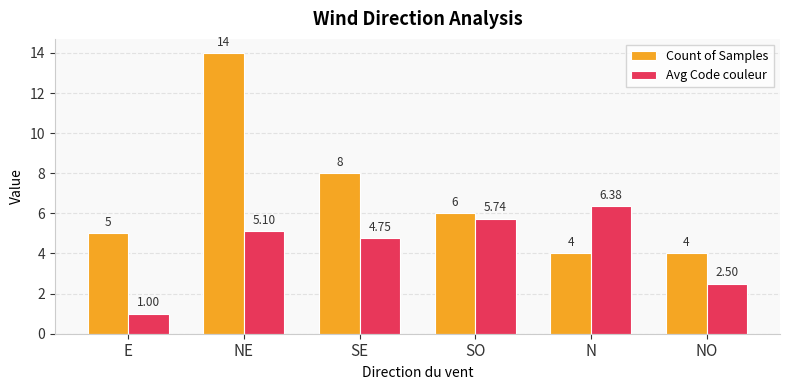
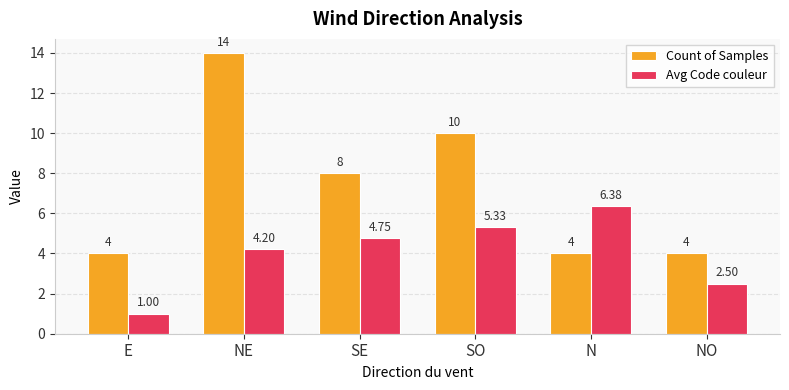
Count of Samples, E: 5 -> 4
Avg Code couleur, NE: 5.10 -> 4.20
Count of Samples, SO: 6 -> 10
Avg Code couleur, SO: 5.74 -> 5.33
